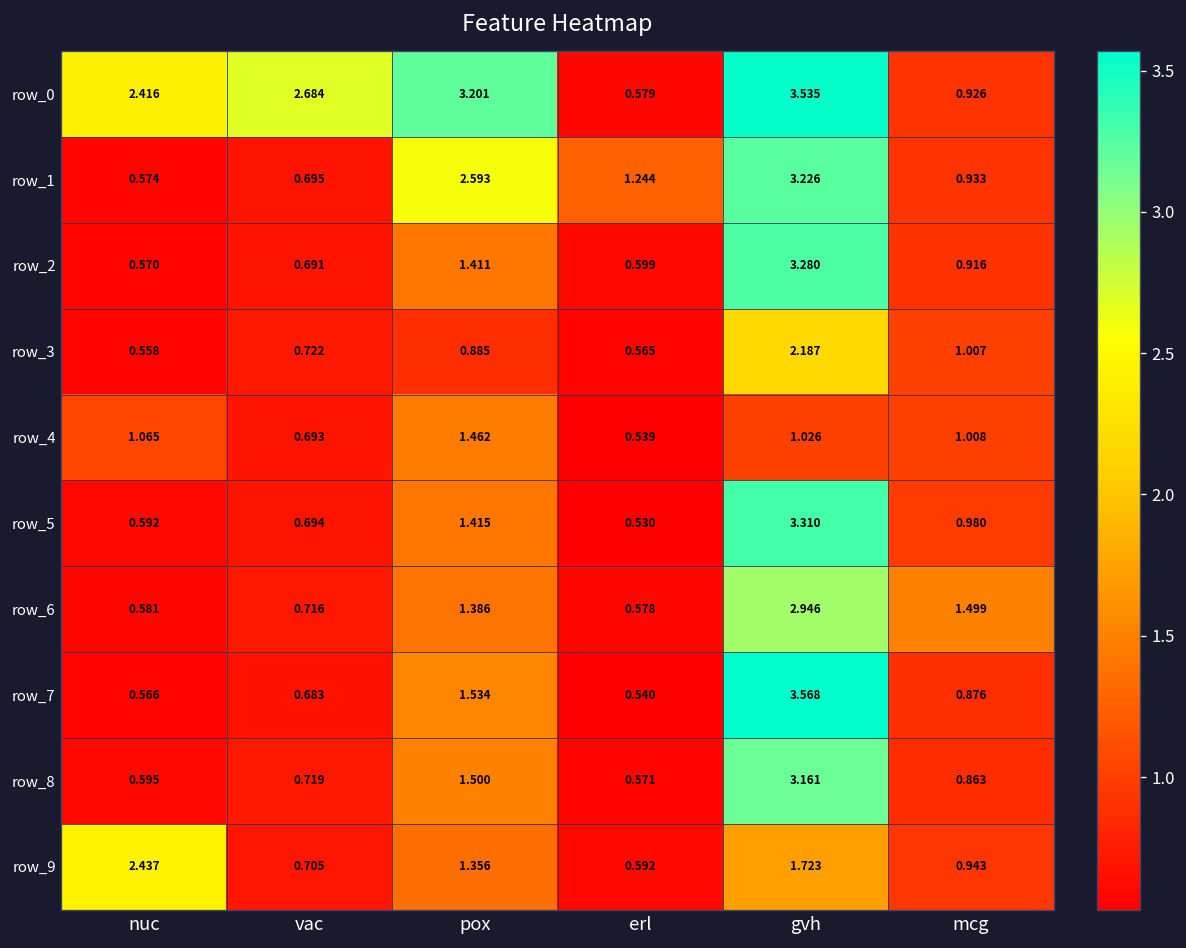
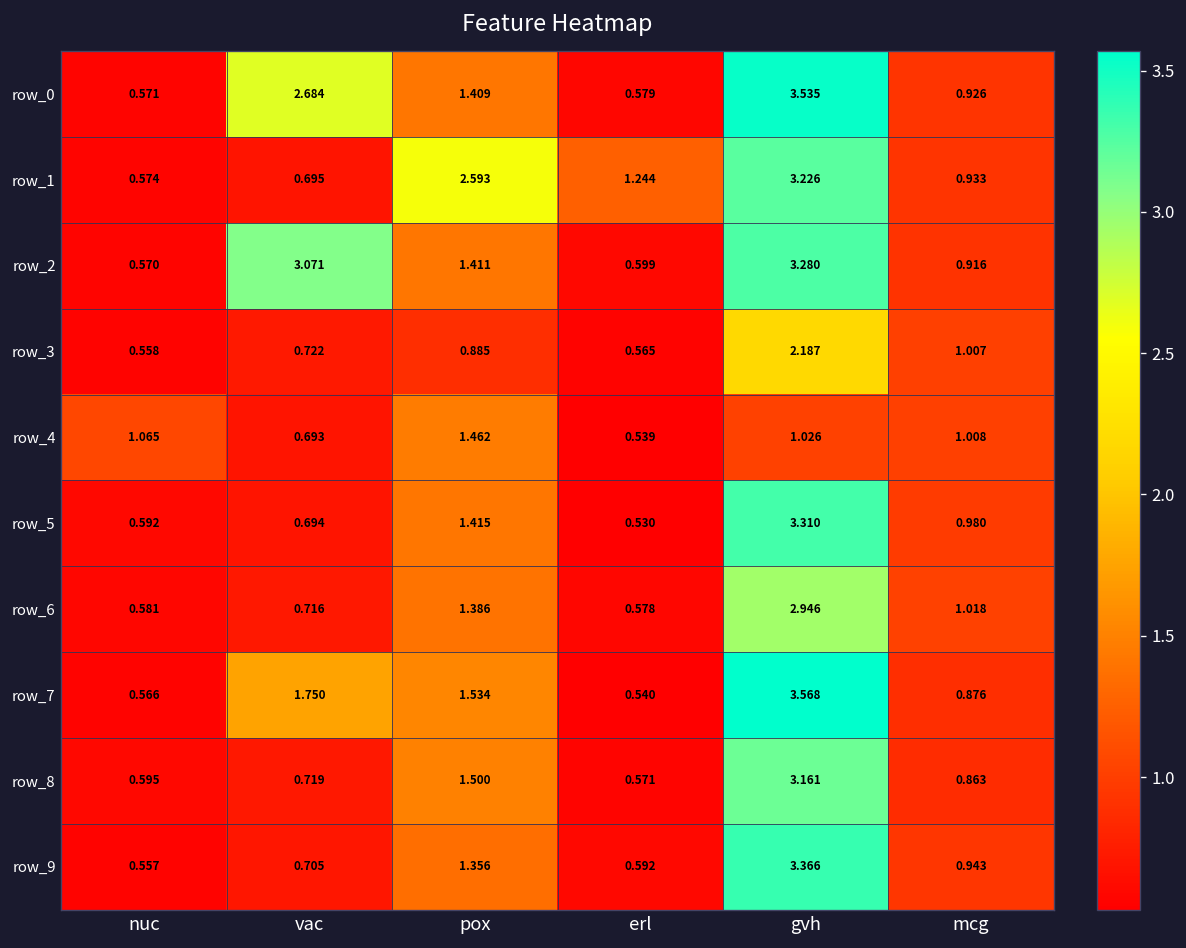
row_0, nuc: 2.416 -> 0.571
row_0, pox: 3.201 -> 1.409
row_2, vac: 0.691 -> 3.071
row_6, mcg: 1.499 -> 1.018
row_7, vac: 0.683 -> 1.750
row_9, nuc: 2.437 -> 0.557
row_9, gvh: 1.723 -> 3.366
